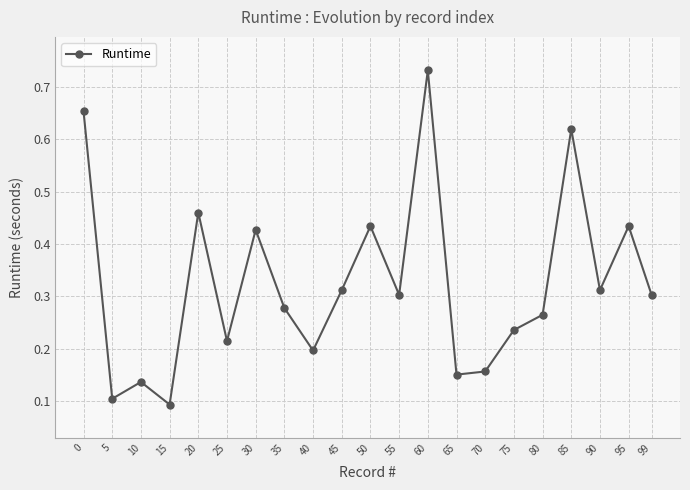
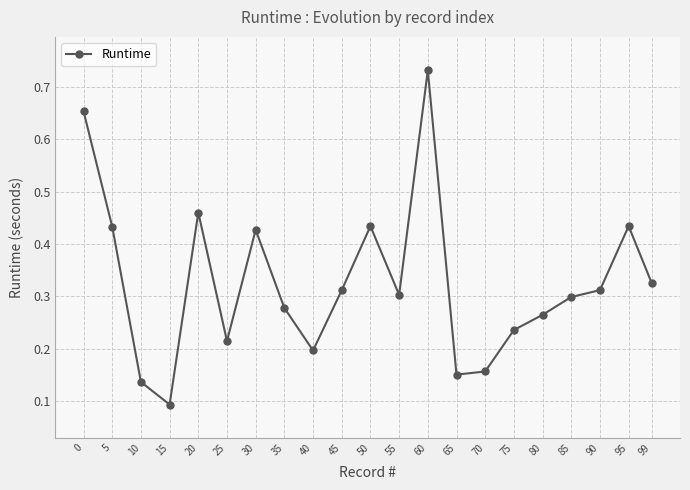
5: 0.11 -> 0.43
85: 0.62 -> 0.30
99: 0.30 -> 0.33
